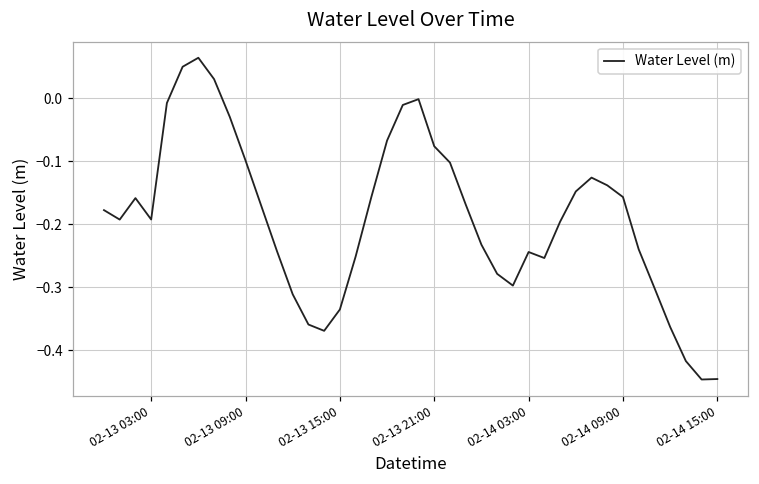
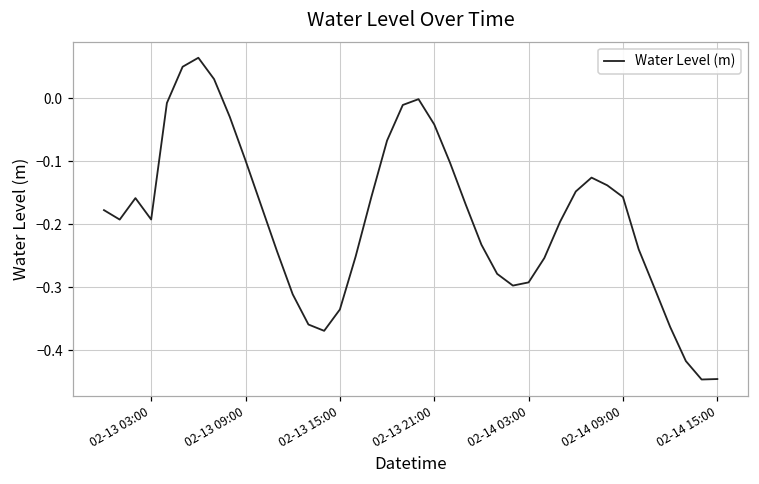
02-13 21:00: -0.08 -> -0.04
02-14 03:00: -0.24 -> -0.29
